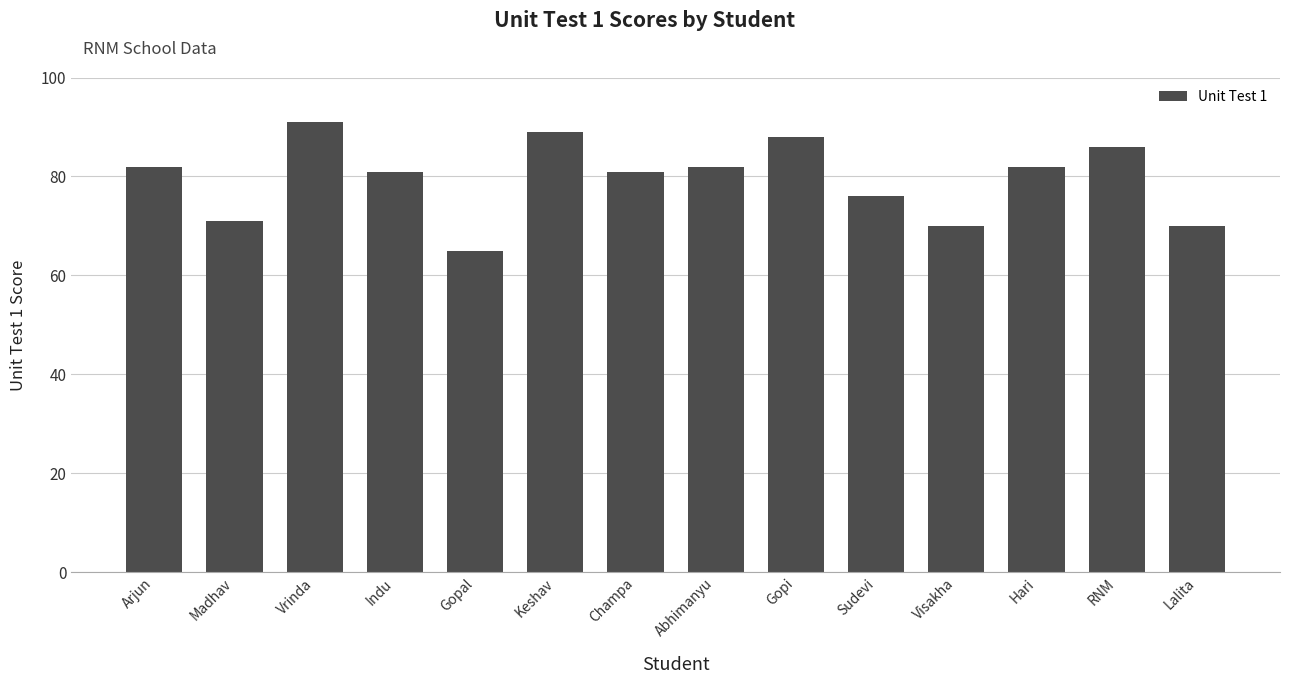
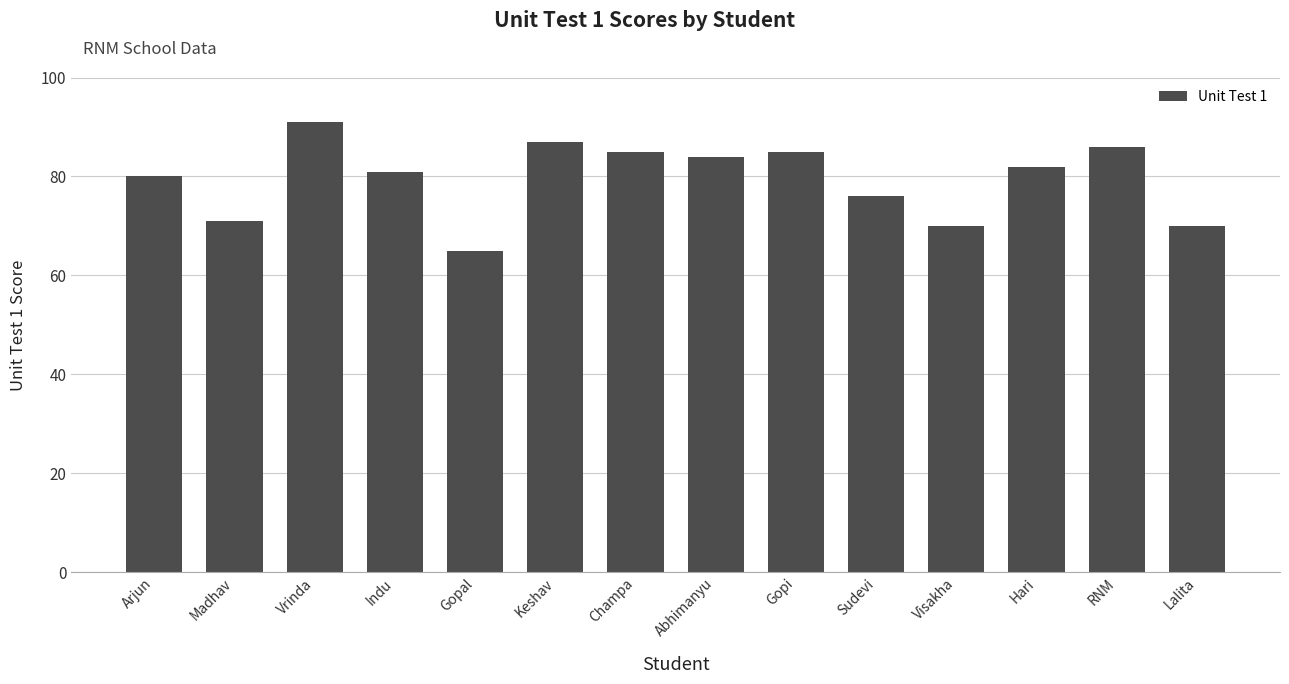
Arjun: 82 -> 80
Keshav: 89 -> 87
Champa: 81 -> 85
Abhimanyu: 82 -> 84
Gopi: 88 -> 85
